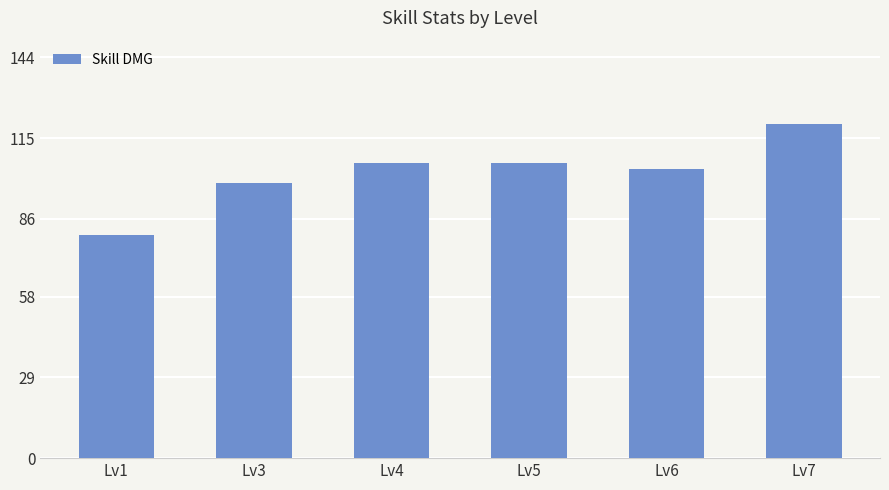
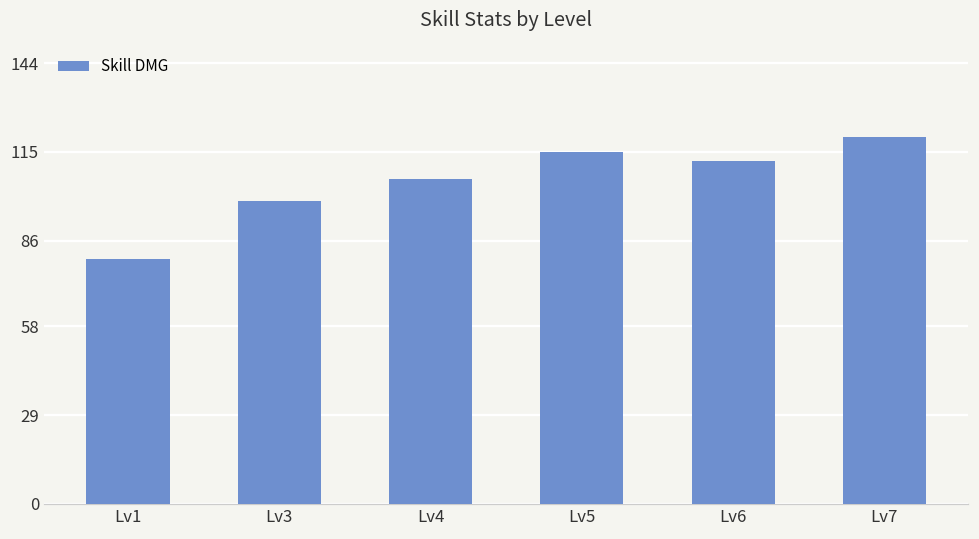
Lv5: 106 -> 115
Lv6: 104 -> 112
